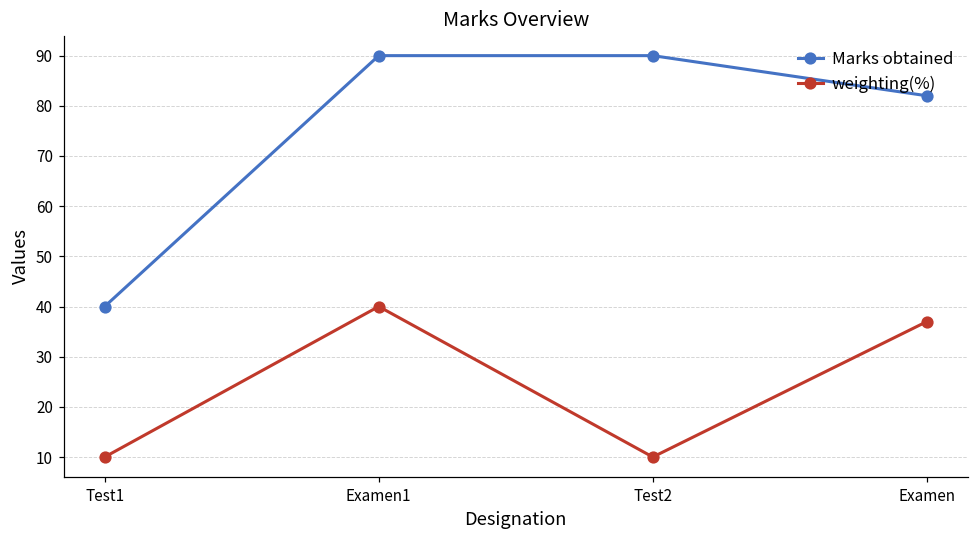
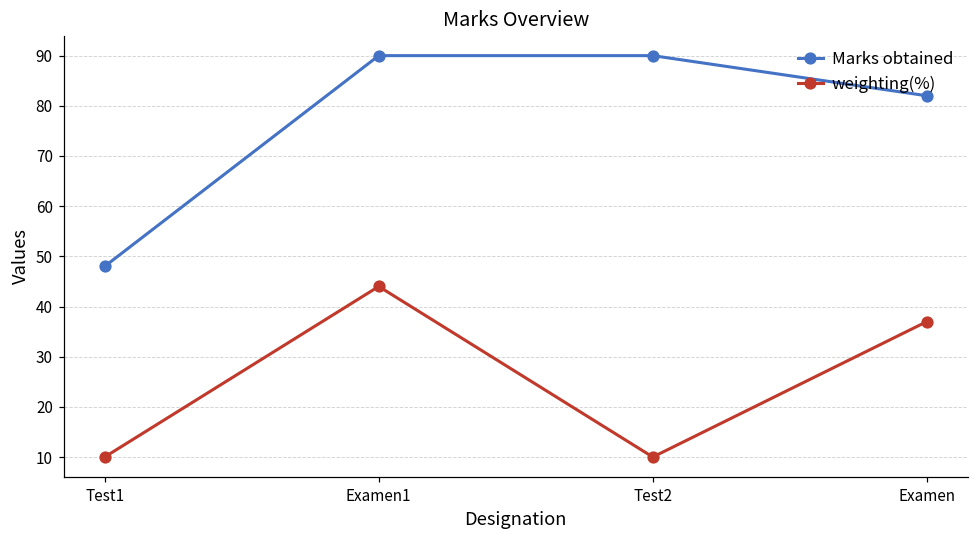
Marks obtained, Test1: 40 -> 48
weighting(%), Examen1: 40 -> 44
